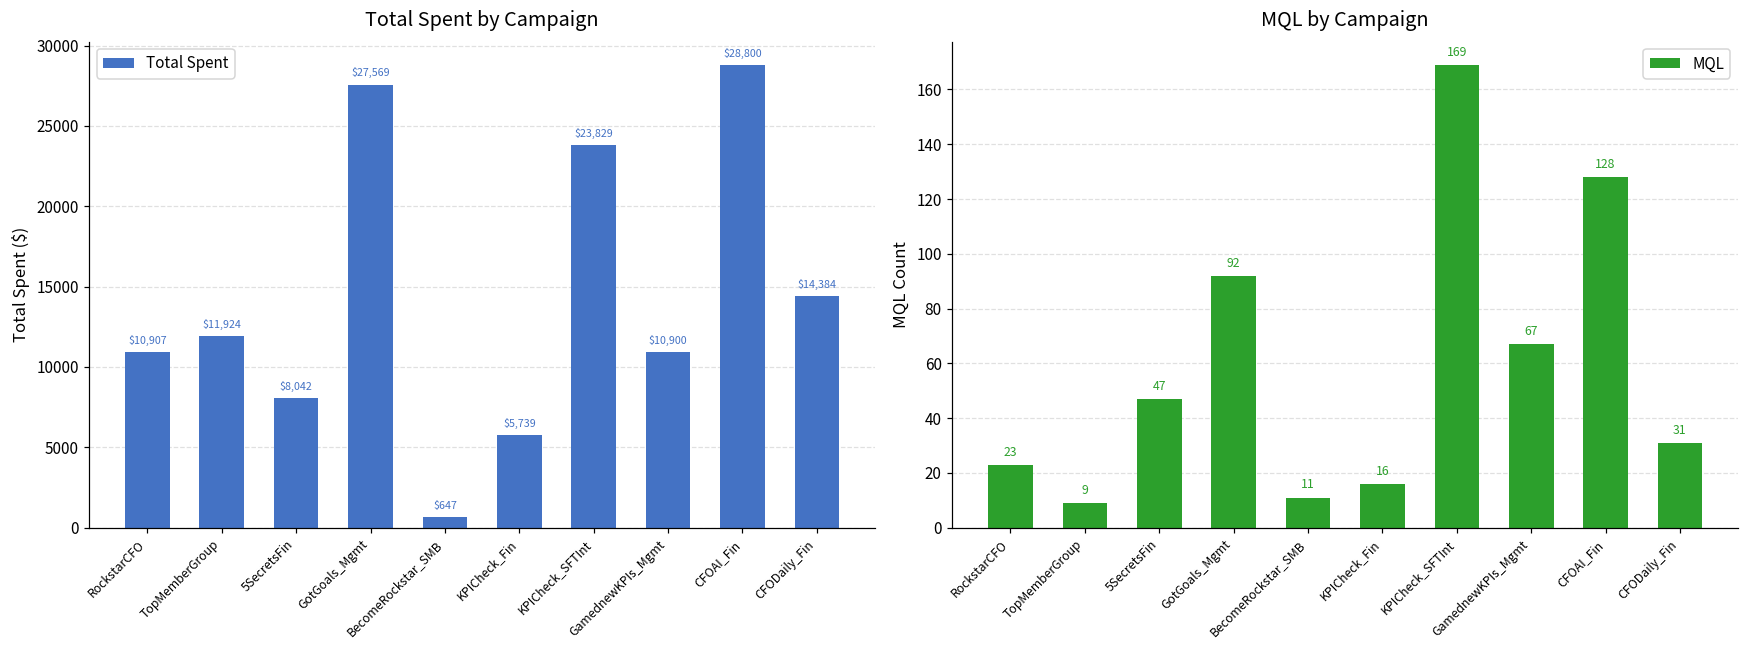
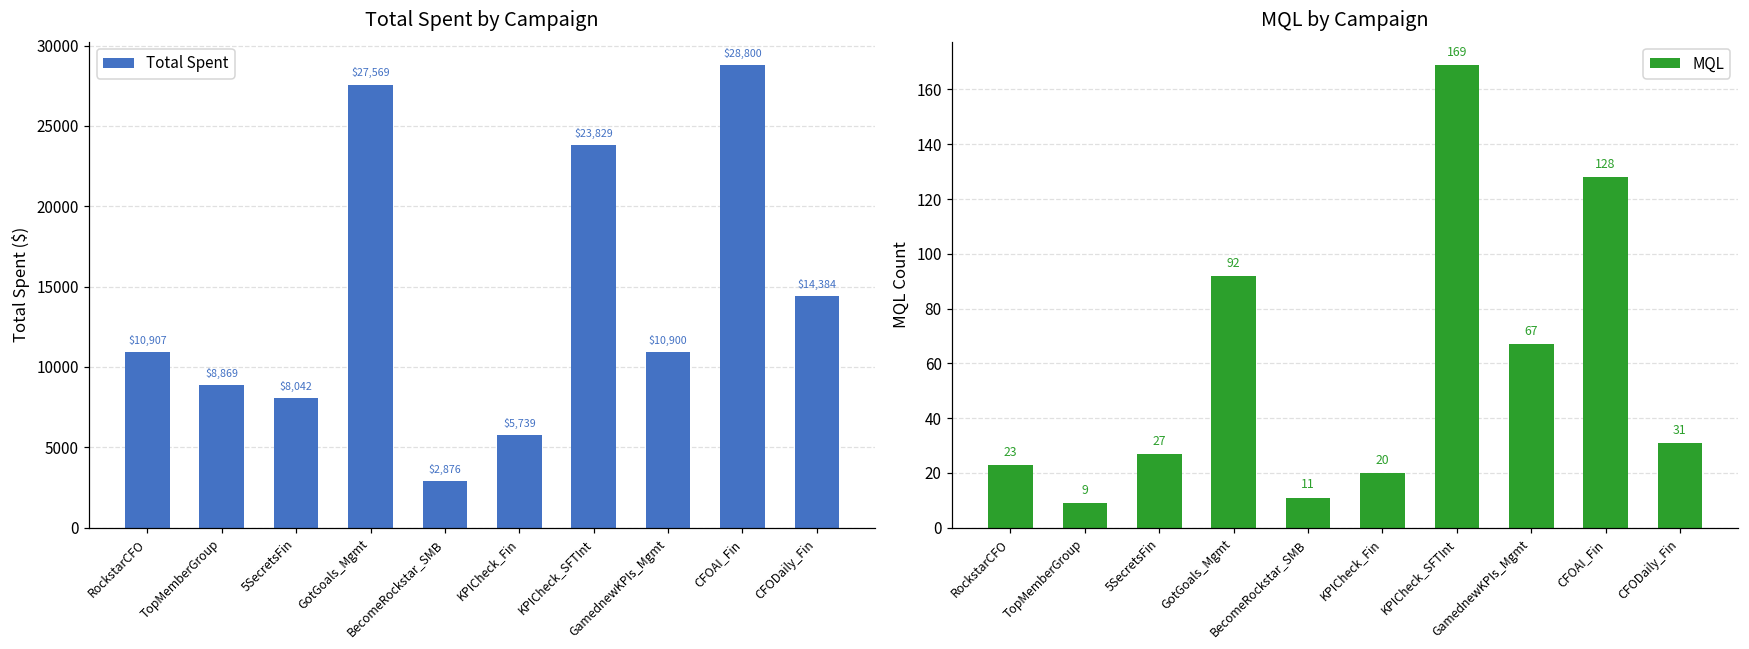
Total Spent by Campaign, TopMemberGroup: $11,924 -> $8,869
Total Spent by Campaign, BecomeRockstar_SMB: $647 -> $2,876
MQL by Campaign, 5SecretsFin: 47 -> 27
MQL by Campaign, KPICheck_Fin: 16 -> 20
